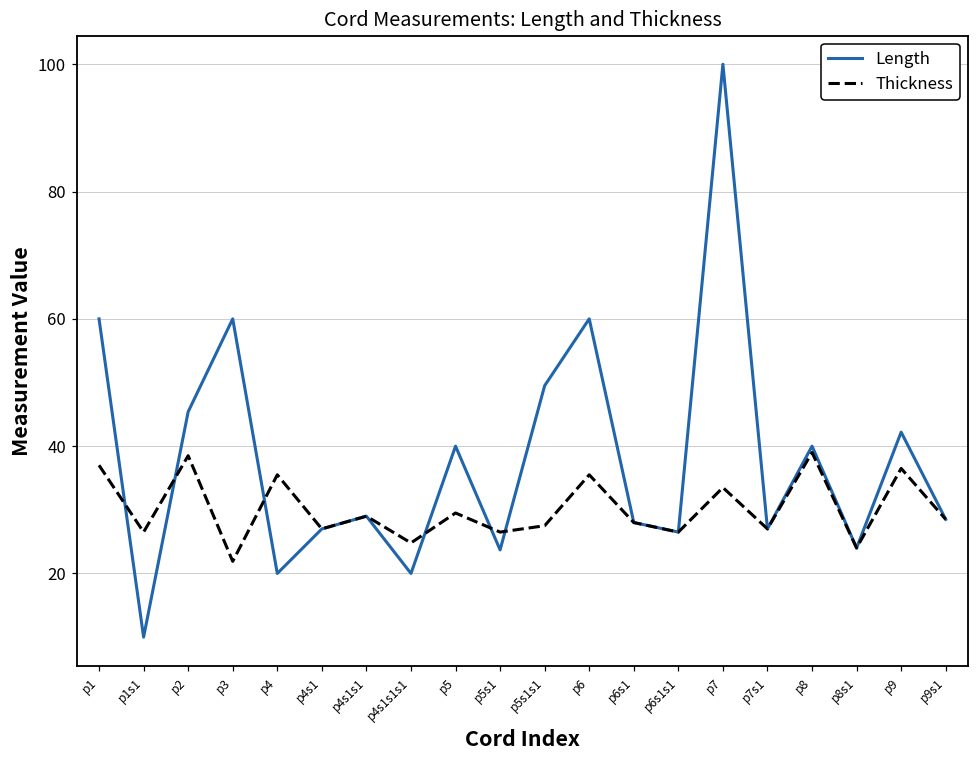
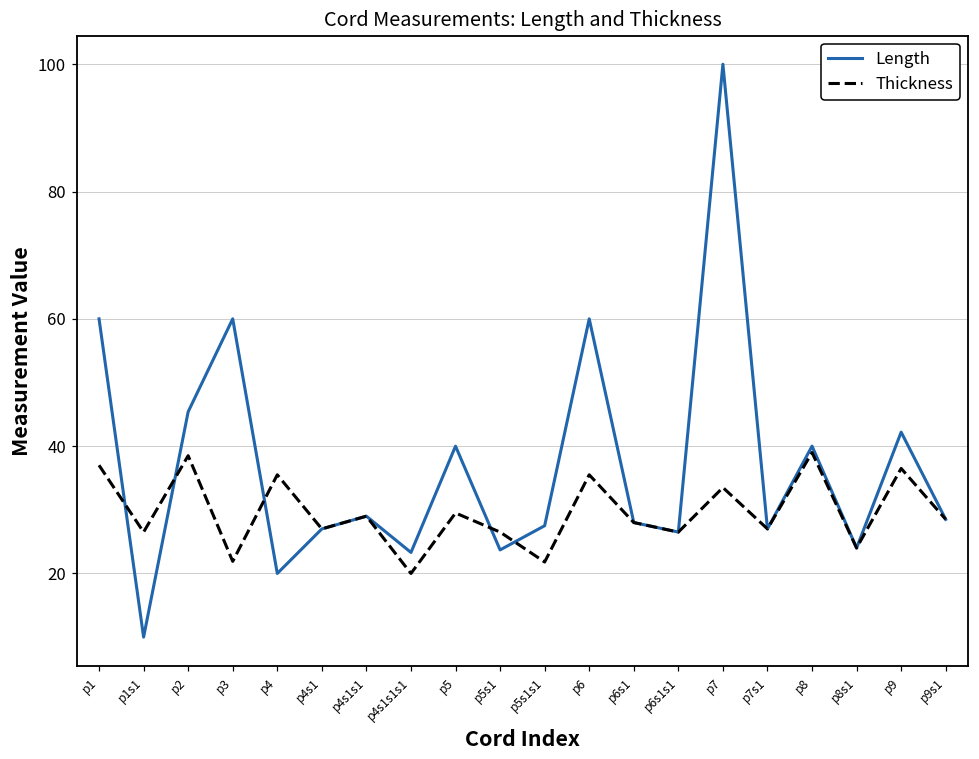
Length, p4s1s1s1: 20 -> 23
Thickness, p4s1s1s1: 25 -> 20
Length, p5s1s1: 50 -> 28
Thickness, p5s1s1: 28 -> 22
